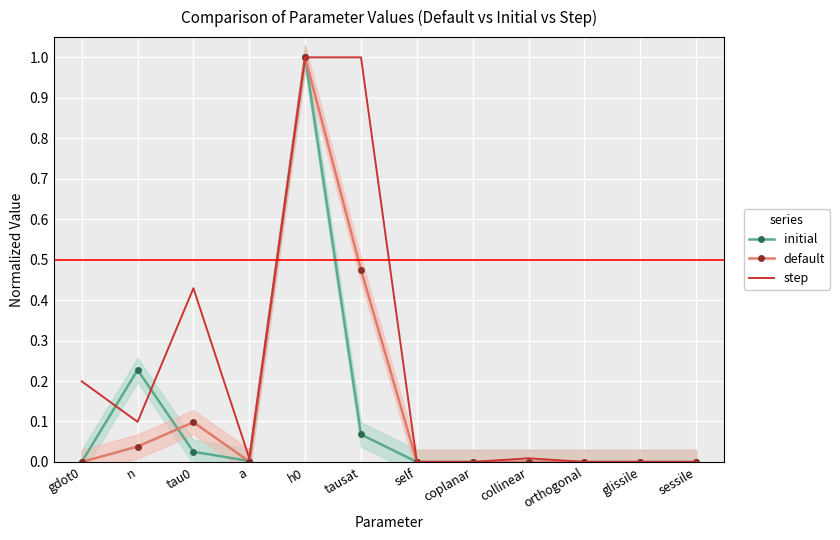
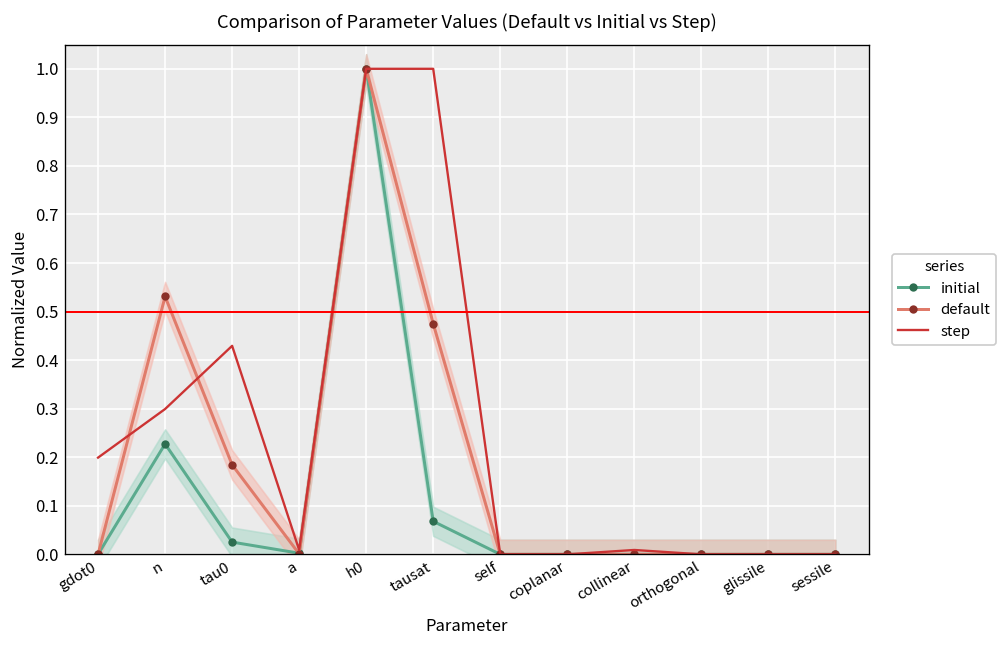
default, n: 0.04 -> 0.53
step, n: 0.10 -> 0.30
default, tau0: 0.10 -> 0.18
